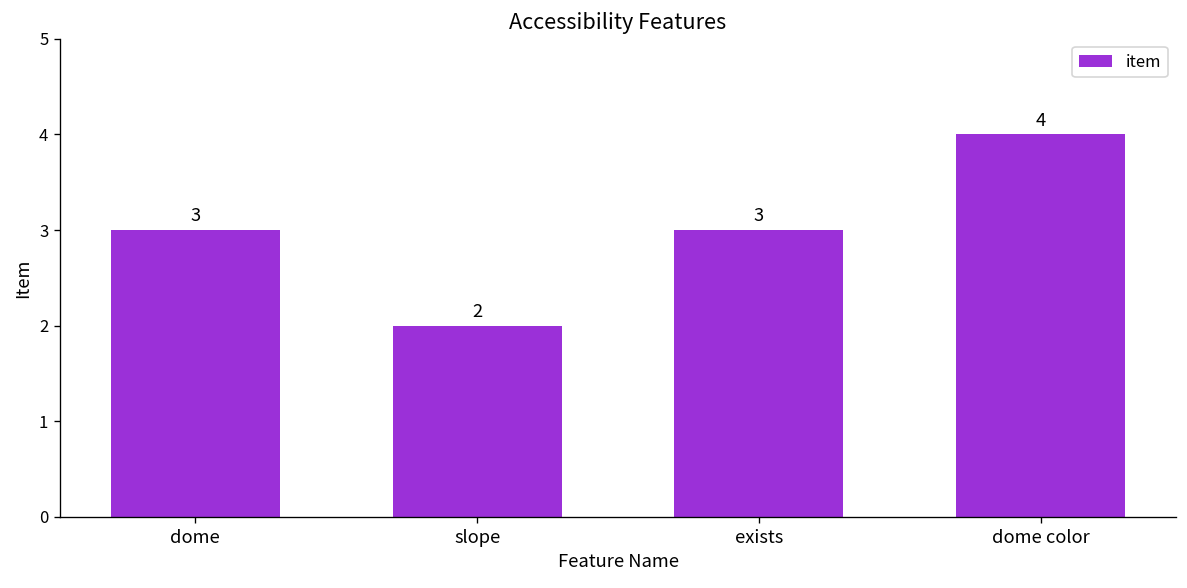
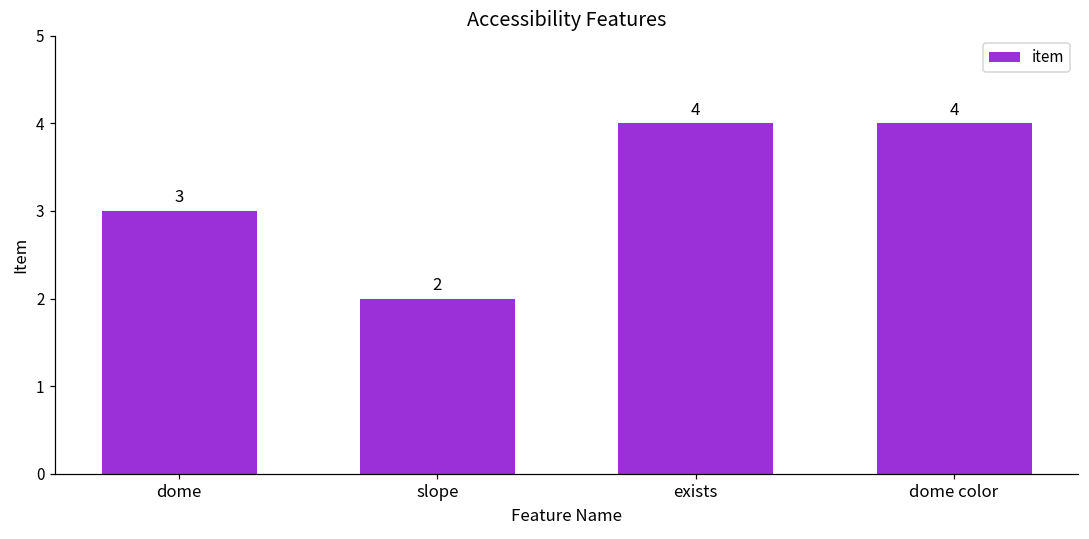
exists: 3 -> 4
